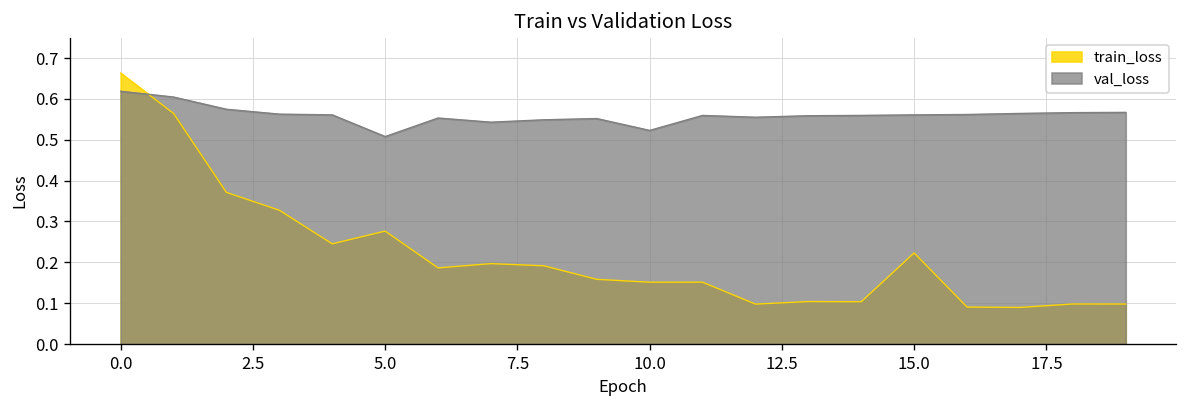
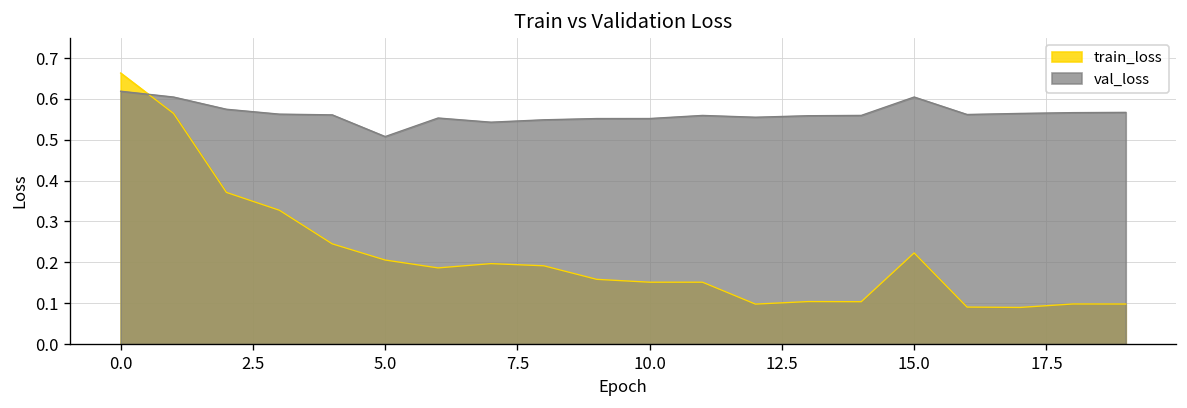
train_loss, 5.0: 0.28 -> 0.21
val_loss, 10.0: 0.52 -> 0.55
val_loss, 15.0: 0.56 -> 0.60
